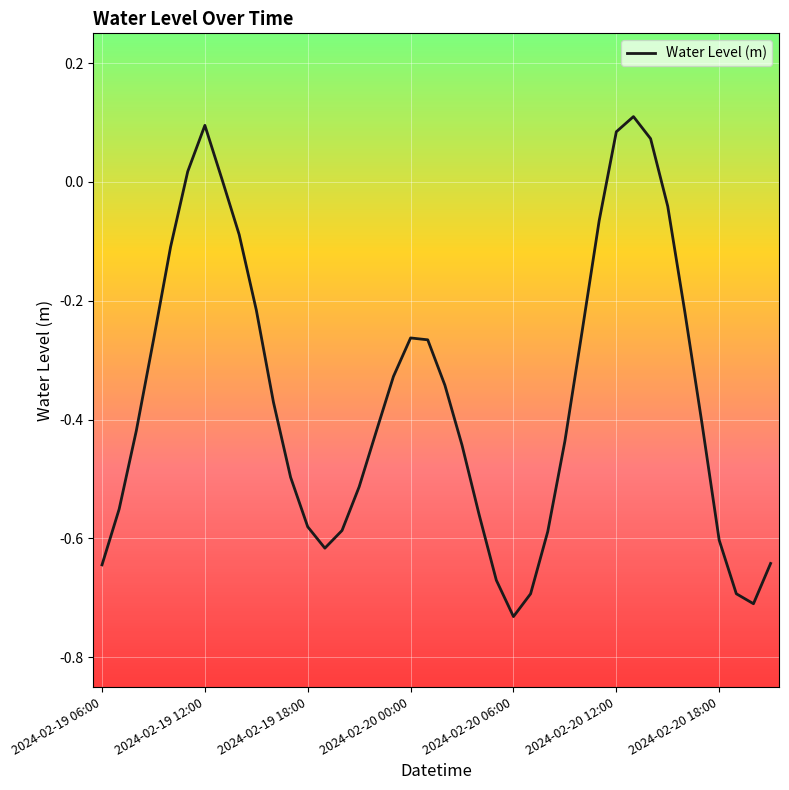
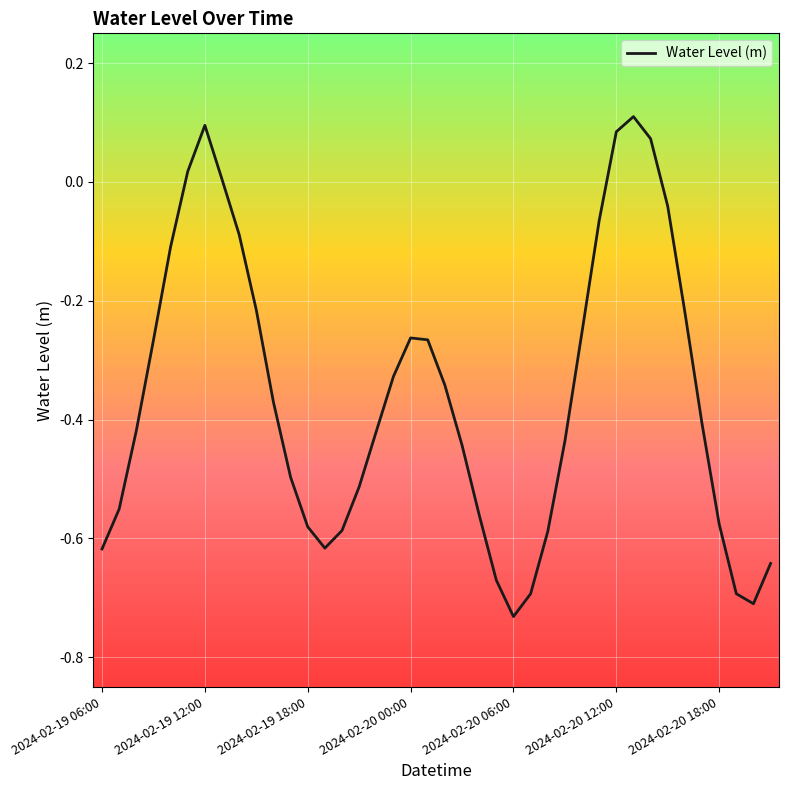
2024-02-19 06:00: -0.64 -> -0.62
2024-02-20 18:00: -0.60 -> -0.58
